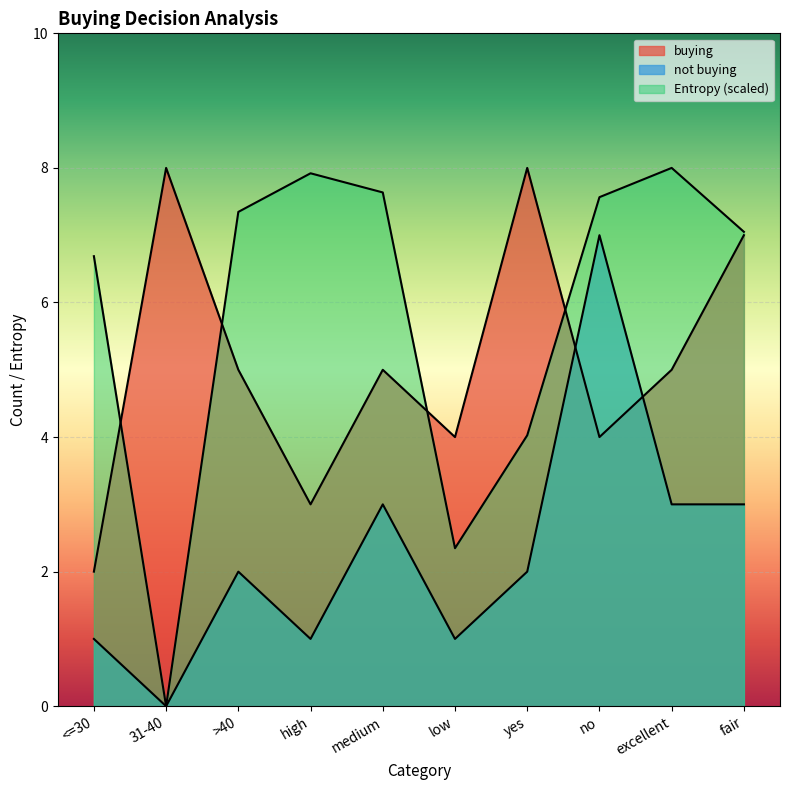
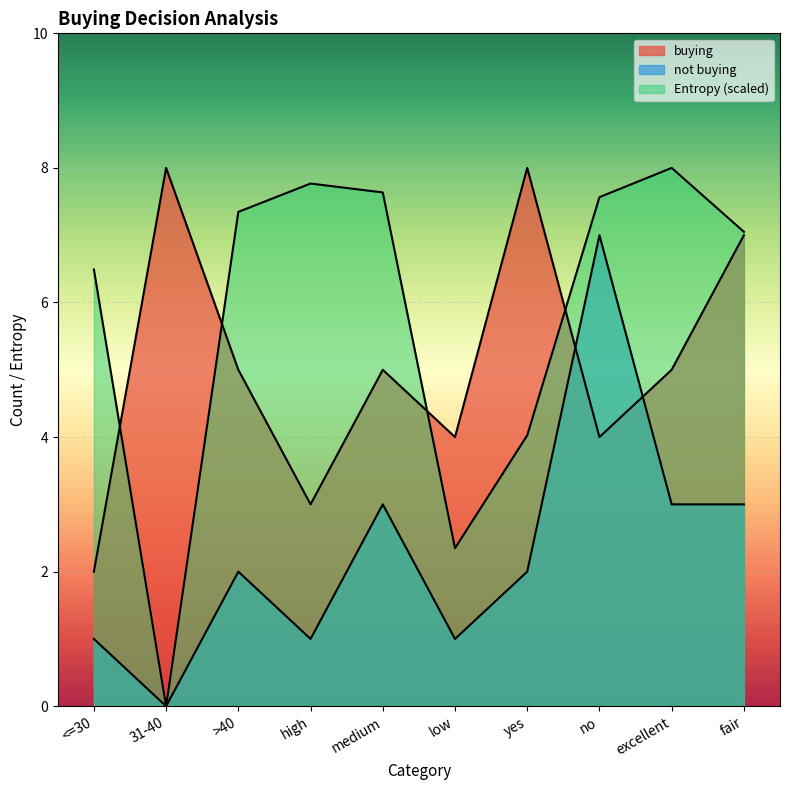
Entropy (scaled), <=30: 6.7 -> 6.5
Entropy (scaled), high: 7.9 -> 7.8
